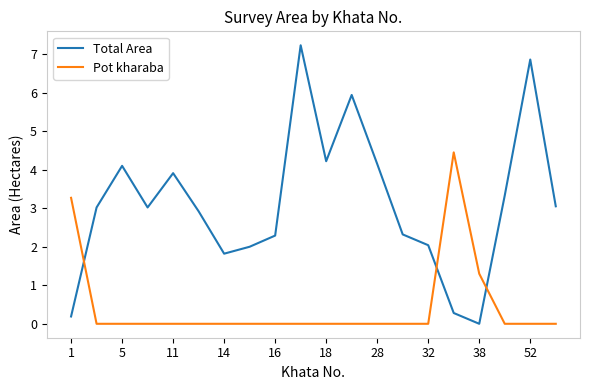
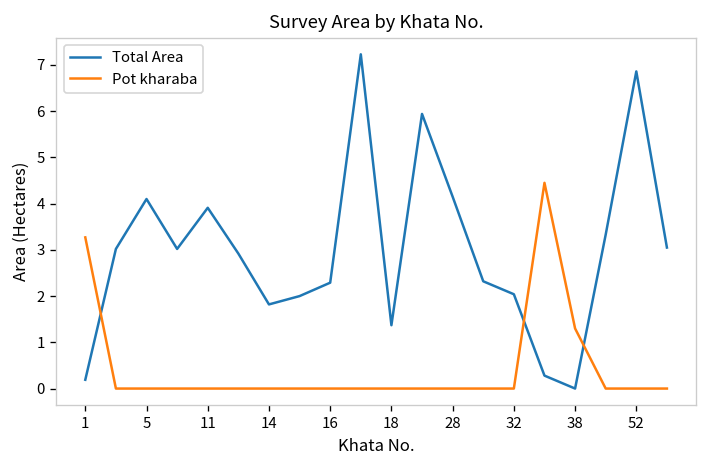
Total Area, 18: 4.2 -> 1.4
